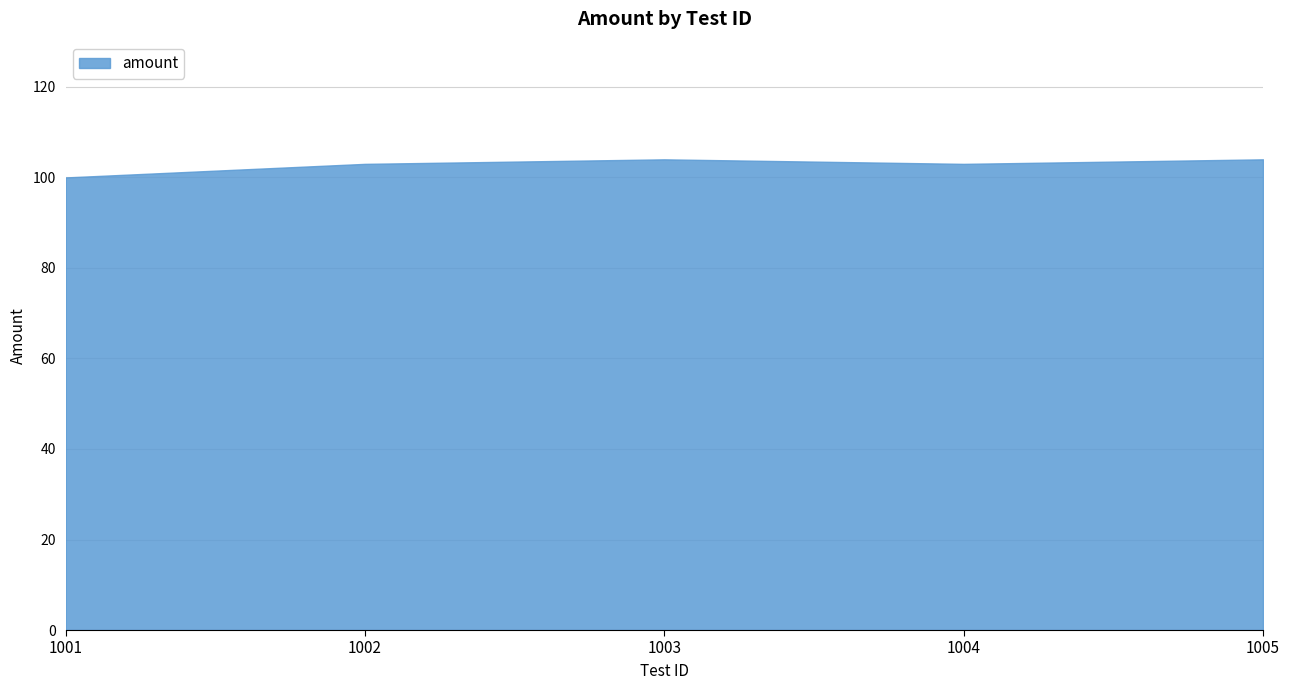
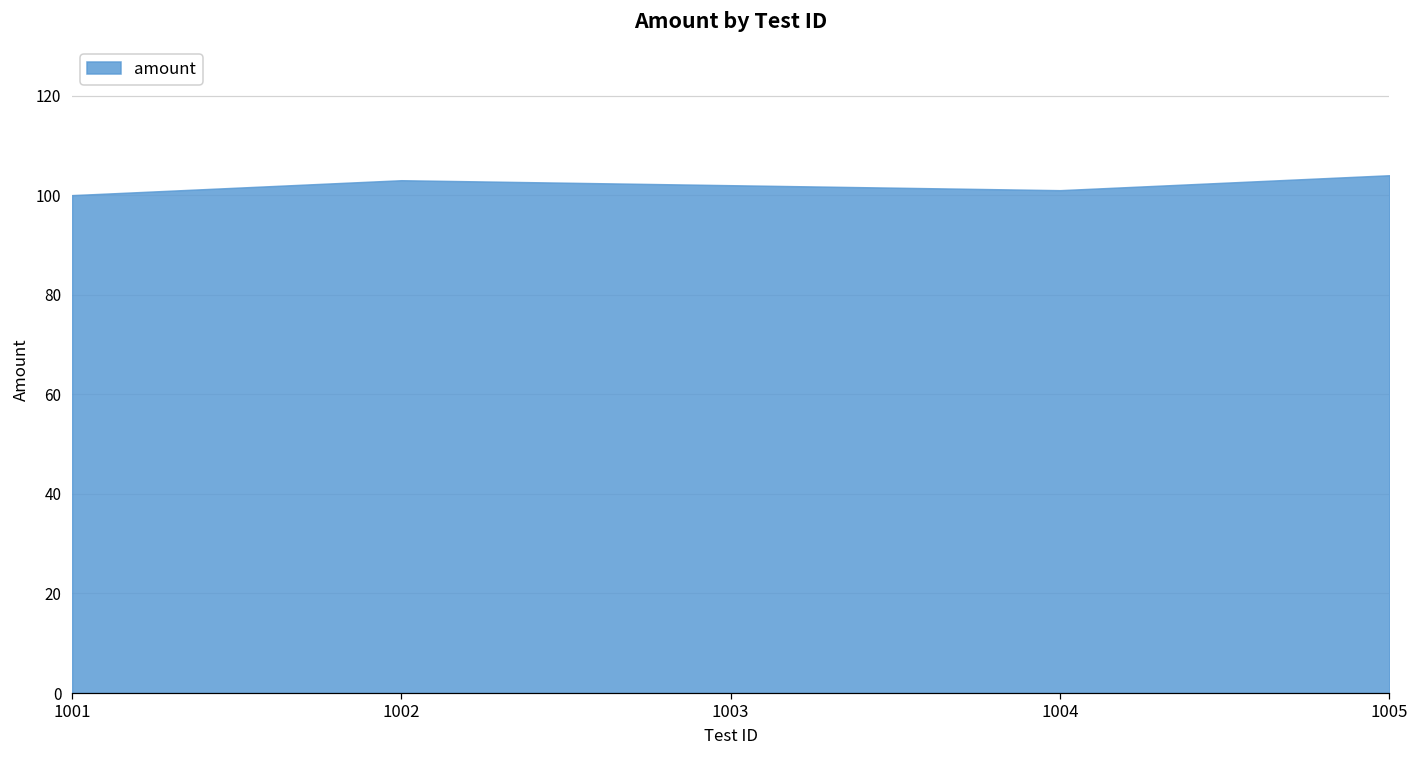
1003: 104 -> 102
1004: 103 -> 101
